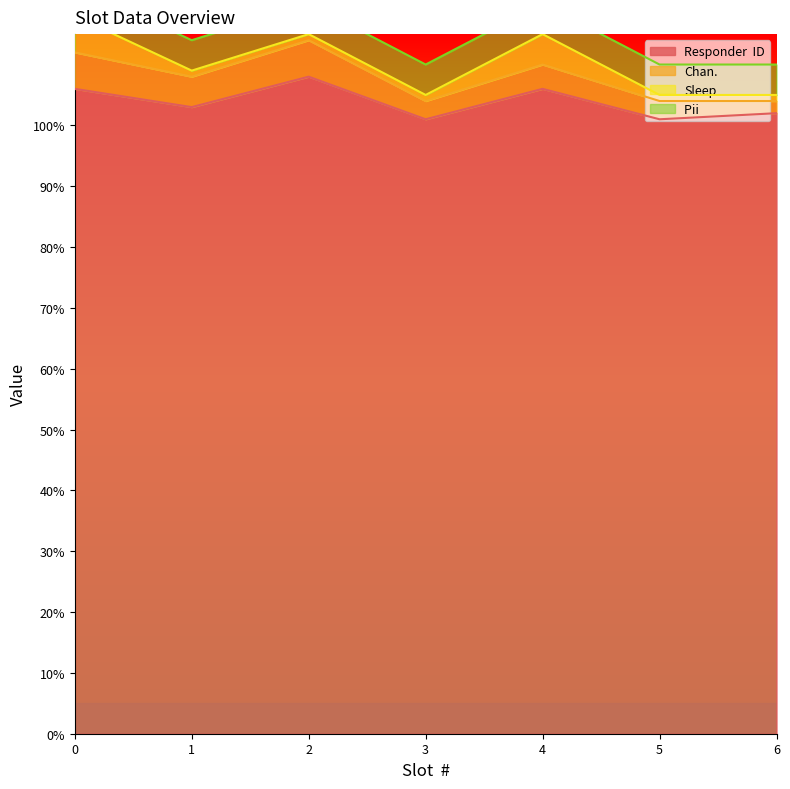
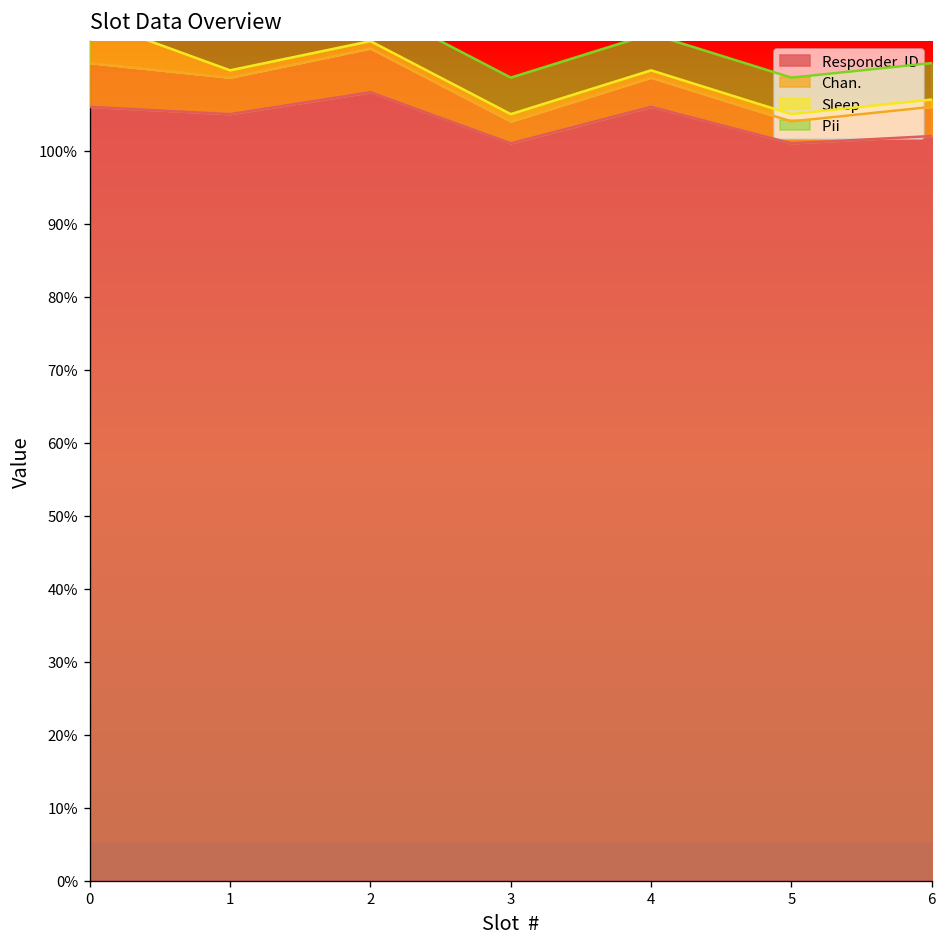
Responder ID, 1: 103% -> 105%
Sleep, 4: 5% -> 1%
Chan., 6: 2% -> 4%
